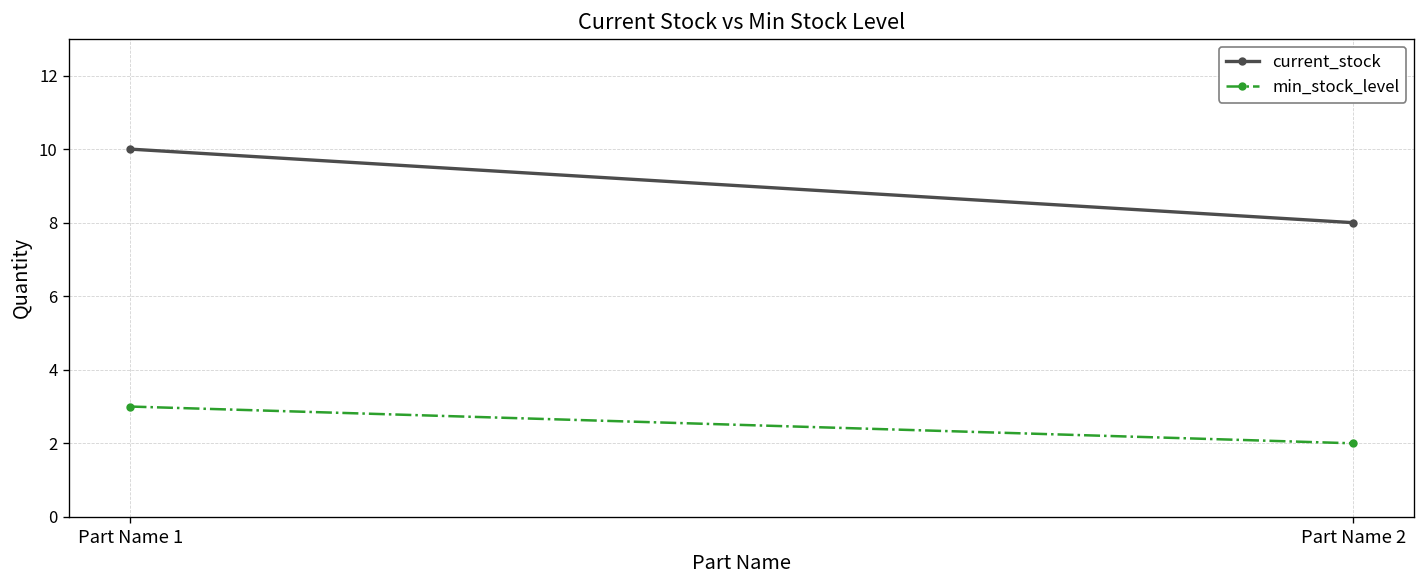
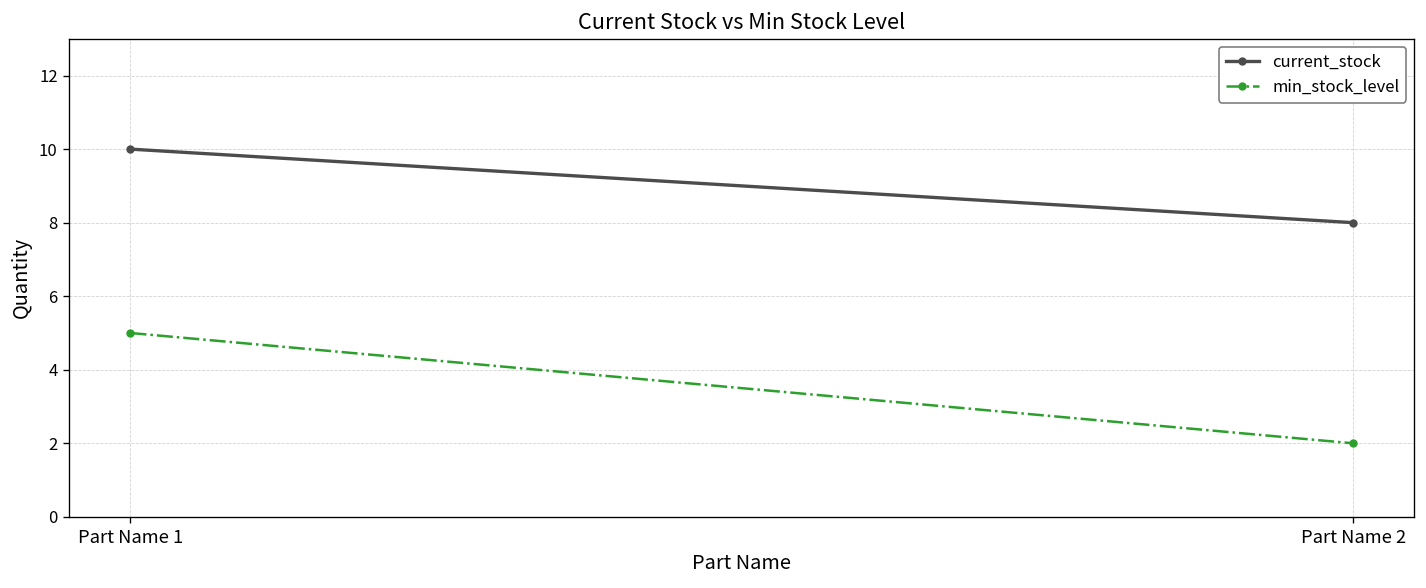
min_stock_level, Part Name 1: 3 -> 5
